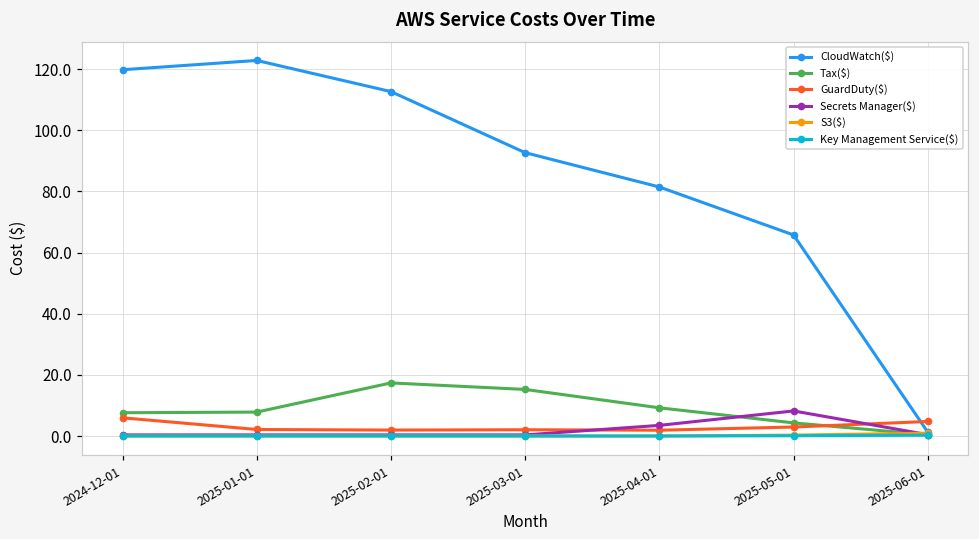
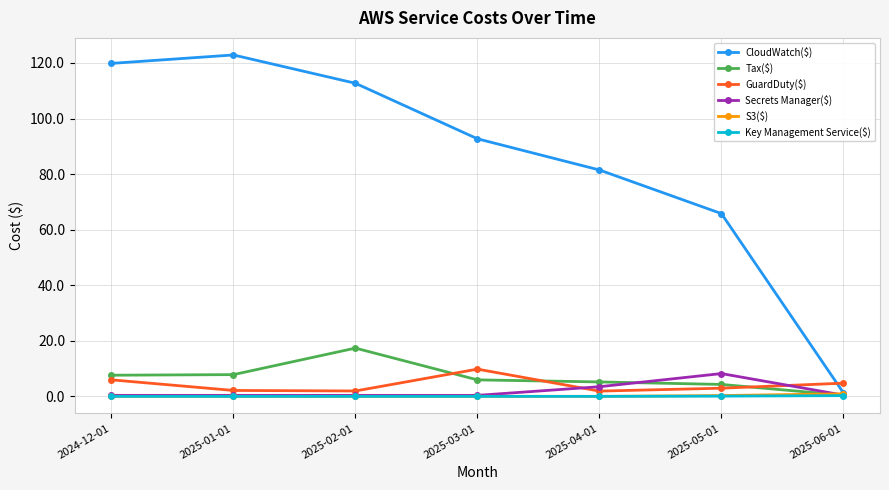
Tax($), 2025-03-01: 15 -> 6
GuardDuty($), 2025-03-01: 2 -> 10
Tax($), 2025-04-01: 9 -> 5
